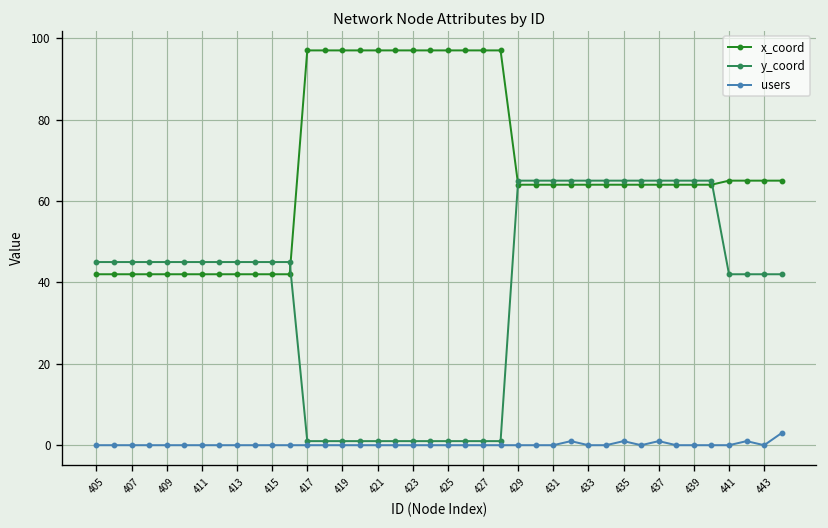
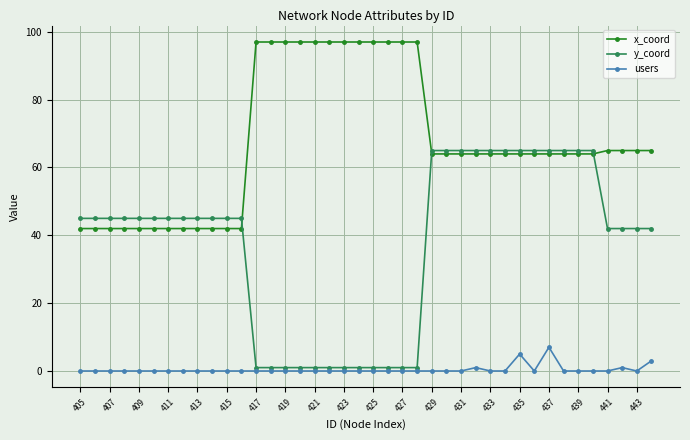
users, 435: 1 -> 5
users, 437: 1 -> 7
